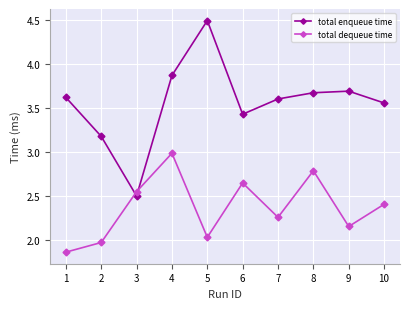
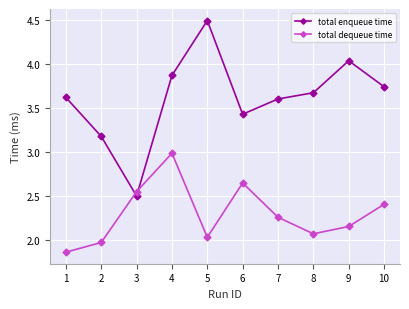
total dequeue time, 8: 2.8 -> 2.1
total enqueue time, 9: 3.7 -> 4.0
total enqueue time, 10: 3.6 -> 3.7
